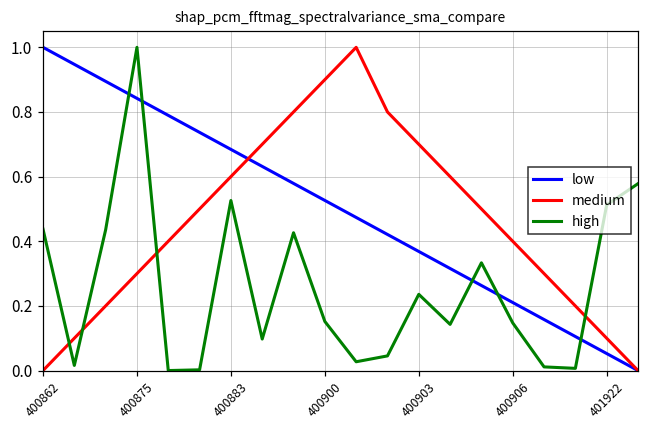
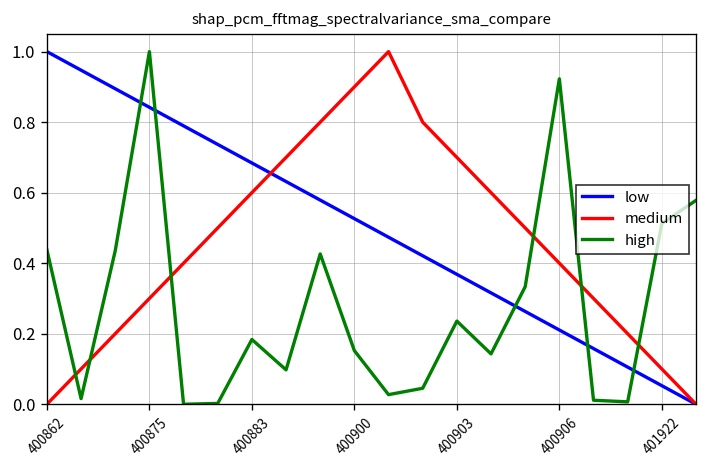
high, 400883: 0.53 -> 0.18
high, 400906: 0.15 -> 0.92
